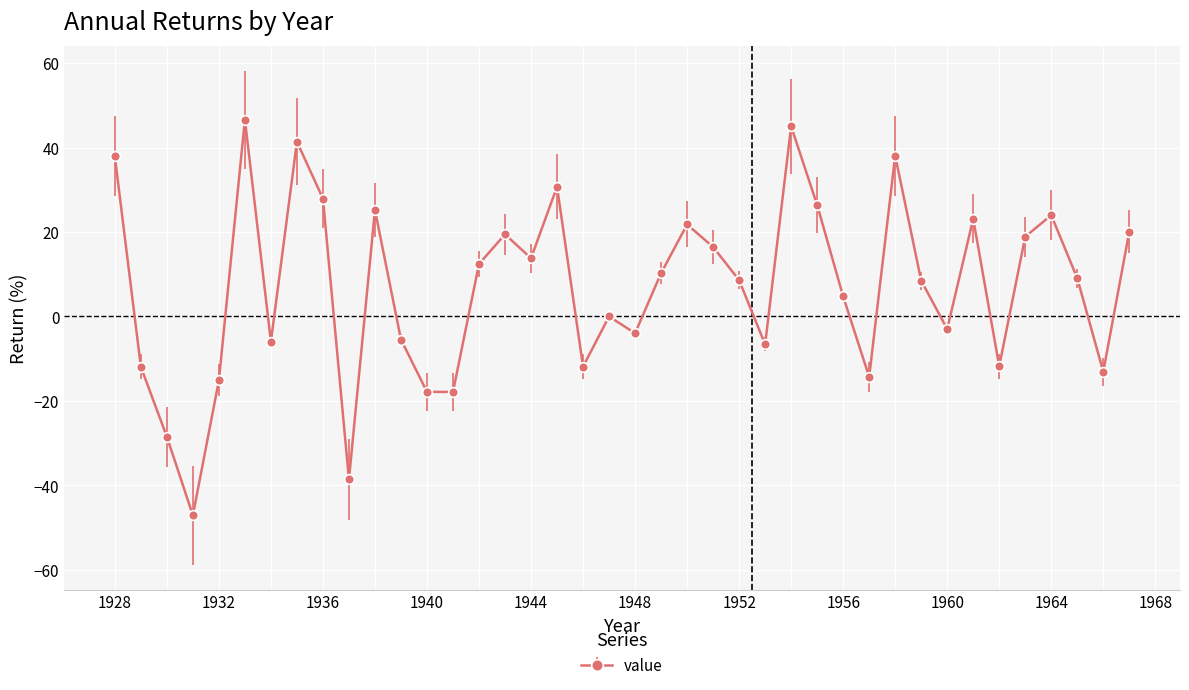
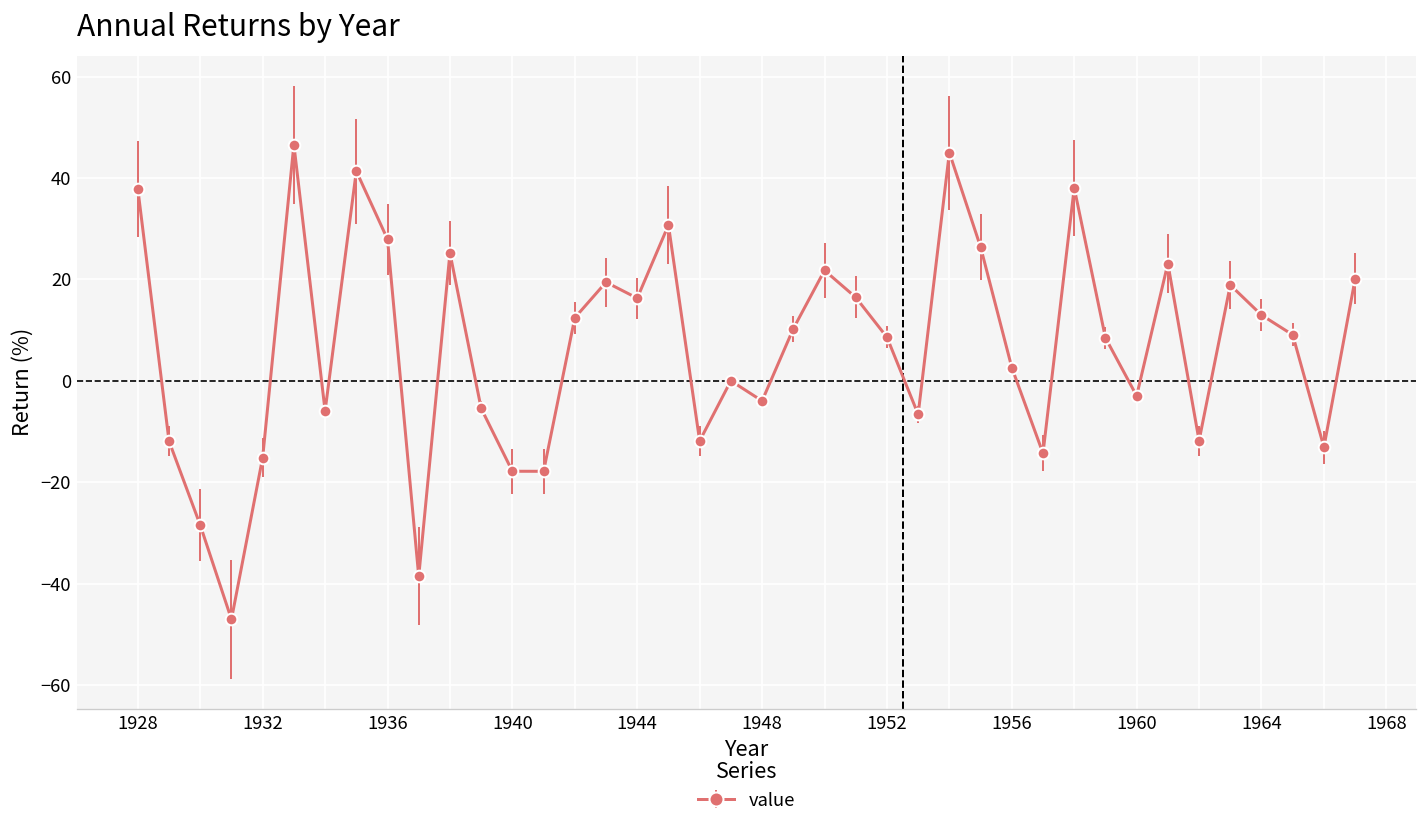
1944: 14 -> 16
1956: 5 -> 3
1964: 24 -> 13
